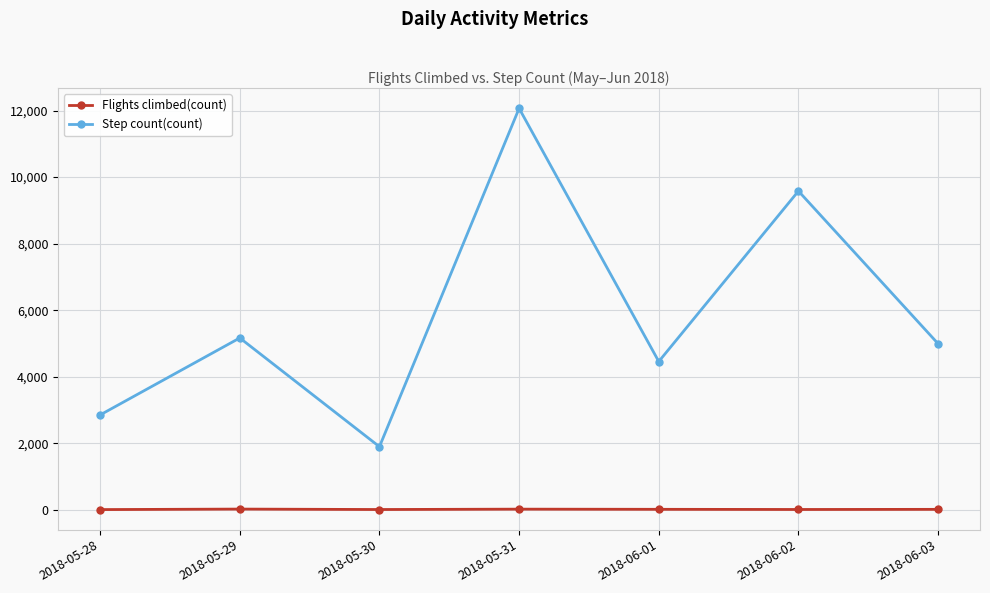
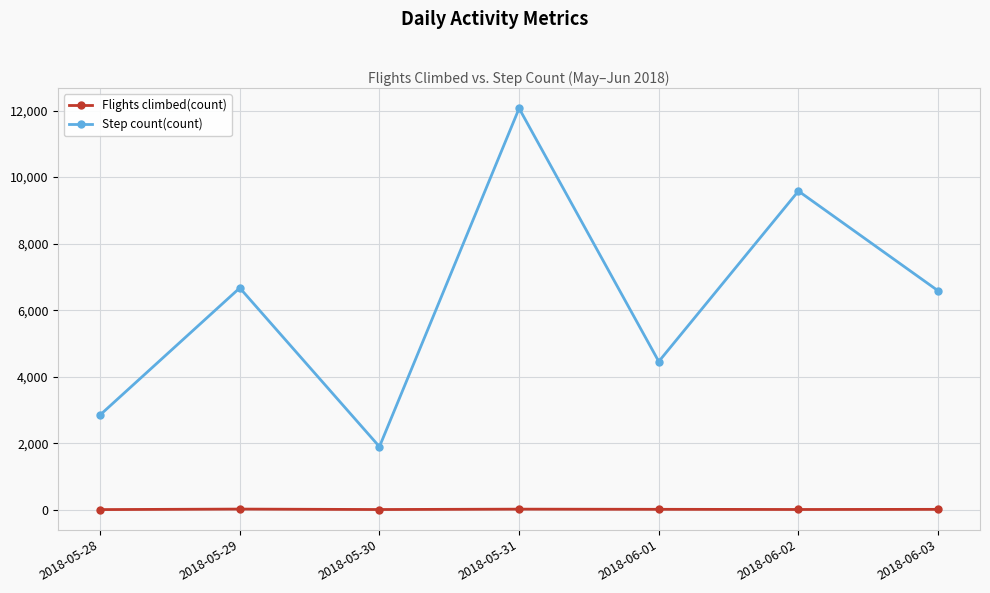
Step count(count), 2018-05-29: 5,200 -> 6,700
Step count(count), 2018-06-03: 5,000 -> 6,600
